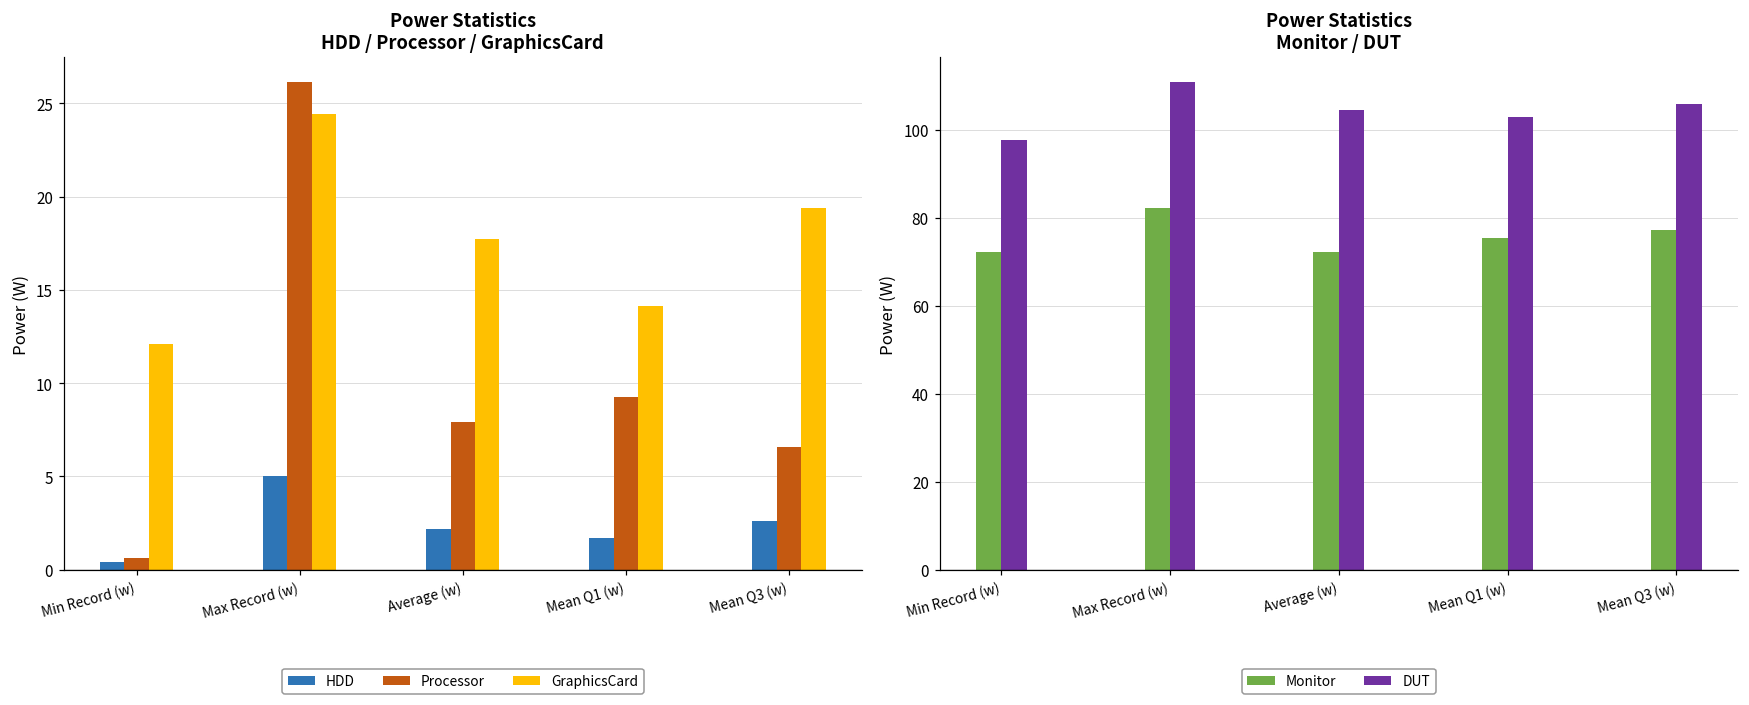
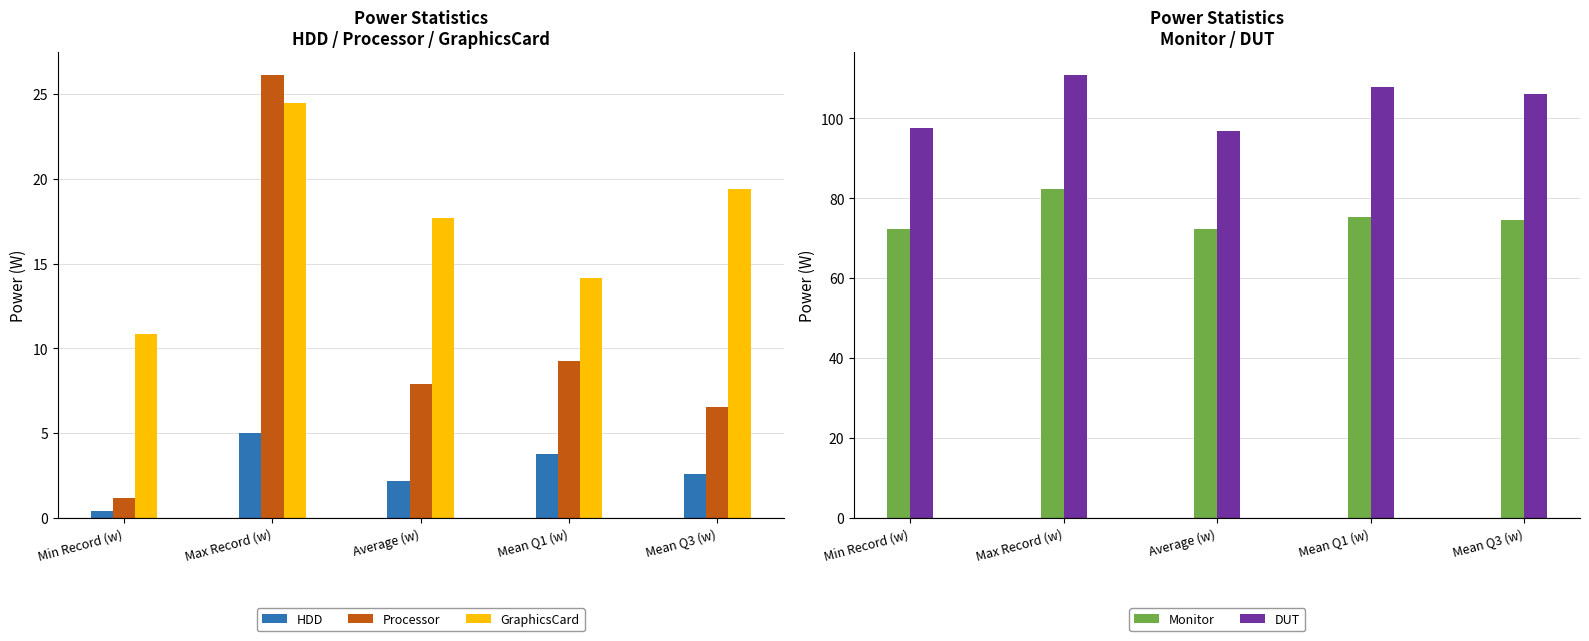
Power Statistics HDD / Processor / GraphicsCard, Processor, Min Record (w): 0.7 -> 1.2
Power Statistics HDD / Processor / GraphicsCard, GraphicsCard, Min Record (w): 12.1 -> 10.8
Power Statistics HDD / Processor / GraphicsCard, HDD, Mean Q1 (w): 1.7 -> 3.8
Power Statistics Monitor / DUT, DUT, Average (w): 105 -> 97
Power Statistics Monitor / DUT, DUT, Mean Q1 (w): 103 -> 108
Power Statistics Monitor / DUT, Monitor, Mean Q3 (w): 77 -> 75
